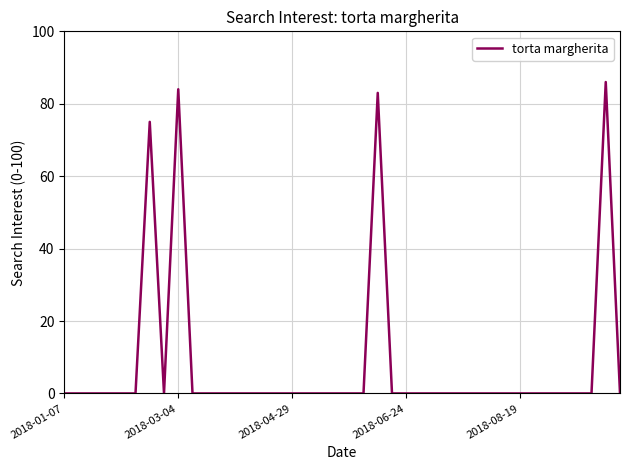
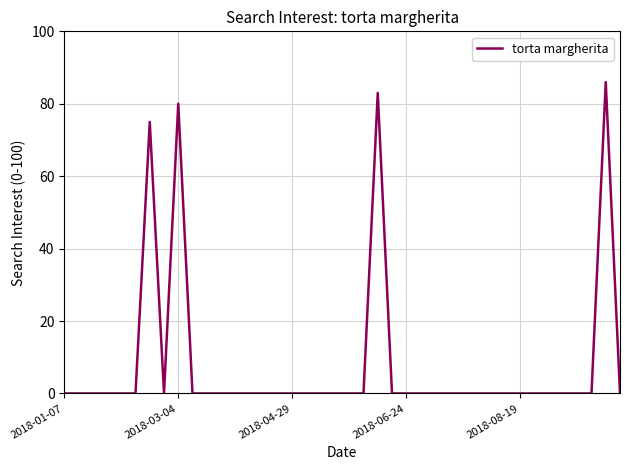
2018-03-04: 84 -> 80
